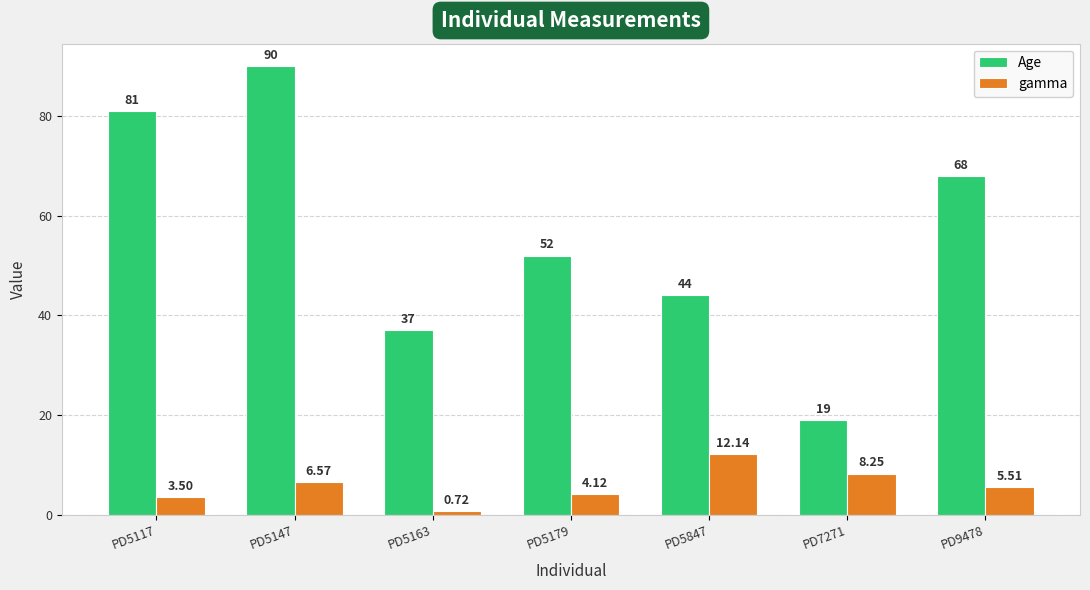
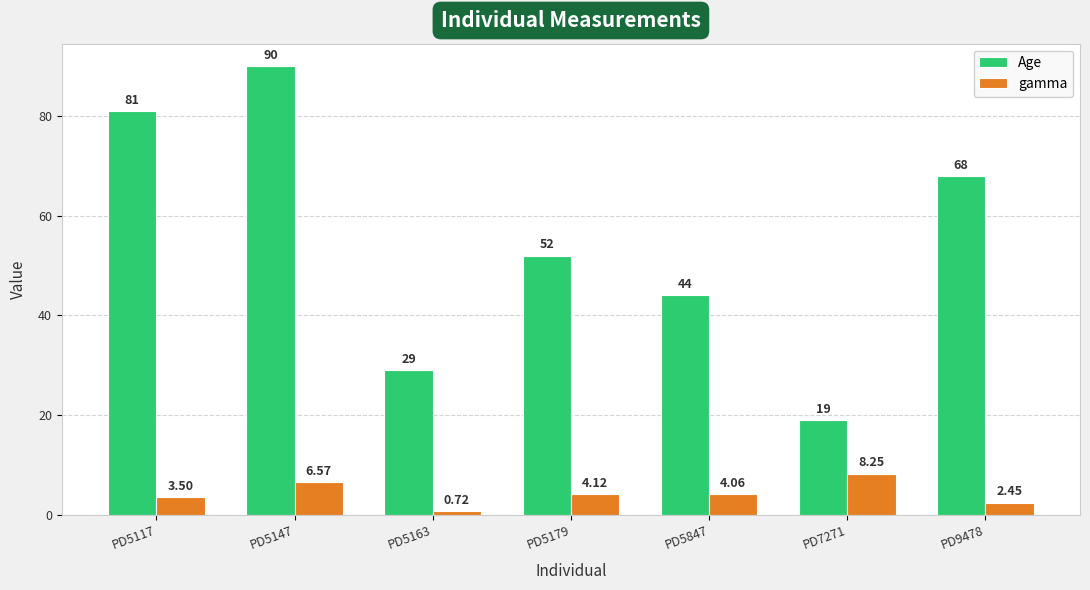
Age, PD5163: 37 -> 29
gamma, PD5847: 12.14 -> 4.06
gamma, PD9478: 5.51 -> 2.45
